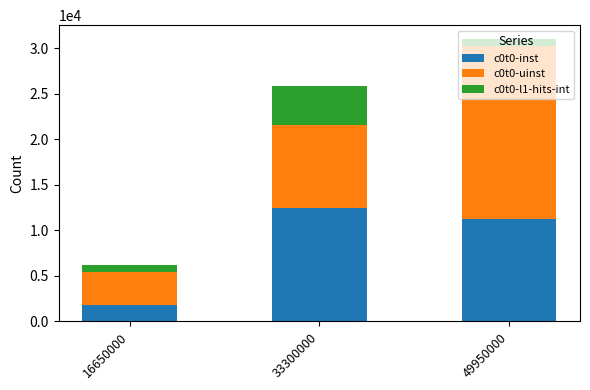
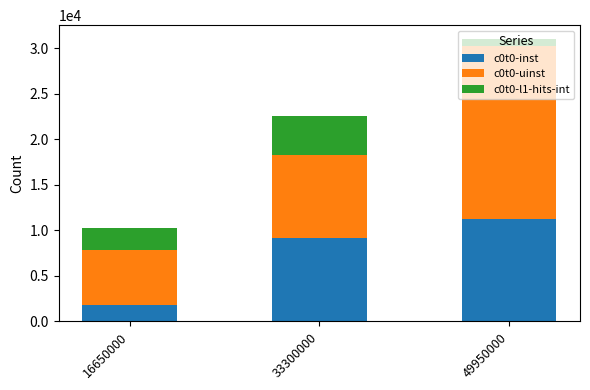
c0t0-uinst, 16650000: 4000 -> 6000
c0t0-l1-hits-int, 16650000: 1000 -> 2000
c0t0-inst, 33300000: 12000 -> 9000
